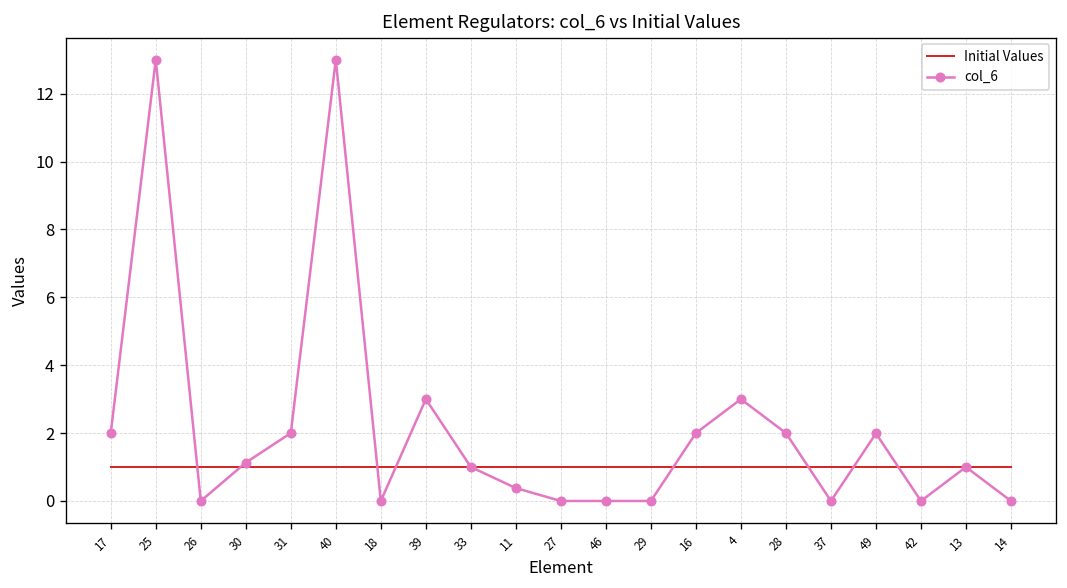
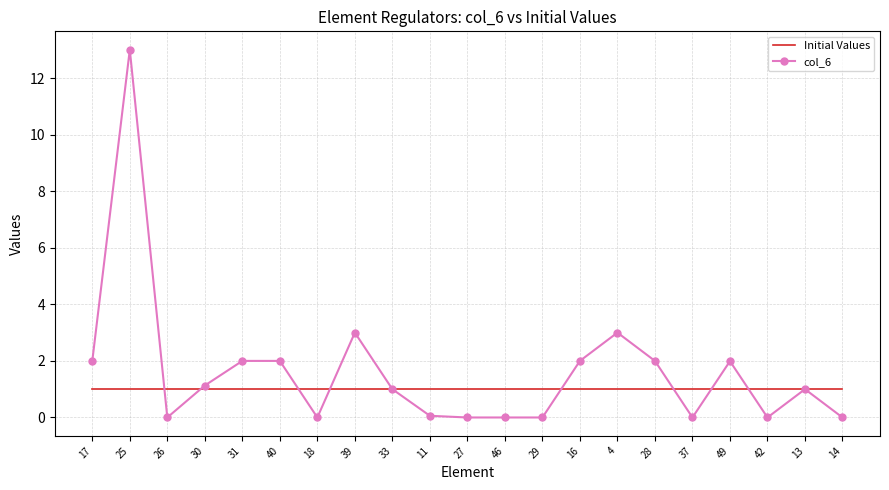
col_6, 40: 13 -> 2
col_6, 11: 0.4 -> 0.1
